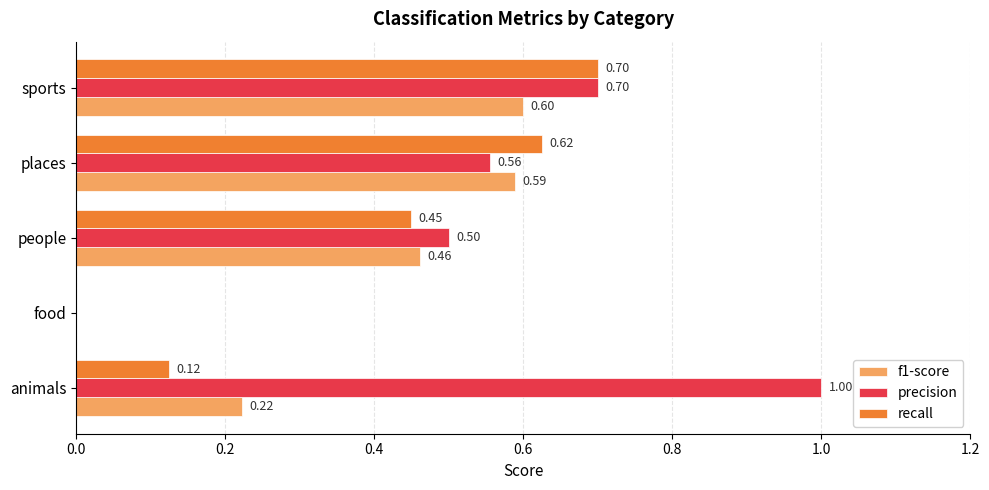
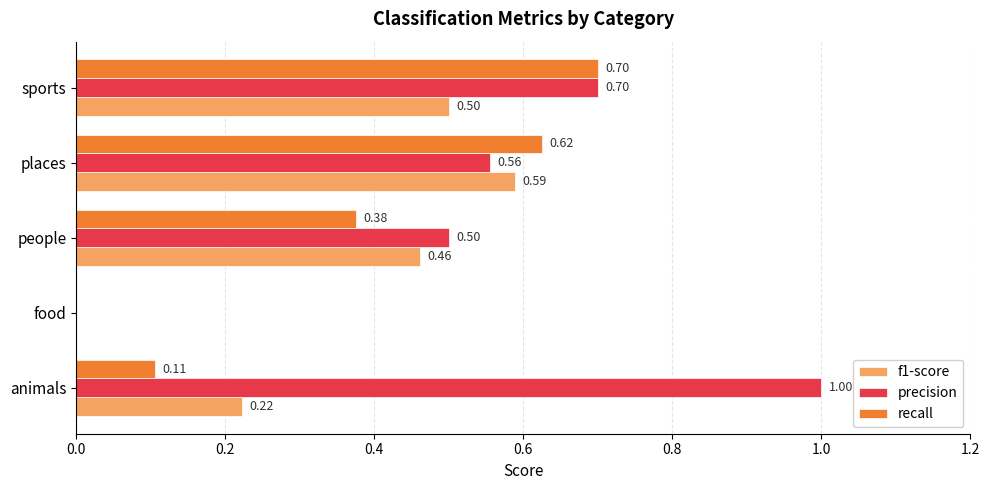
f1-score, sports: 0.60 -> 0.50
recall, people: 0.45 -> 0.38
recall, animals: 0.12 -> 0.11
